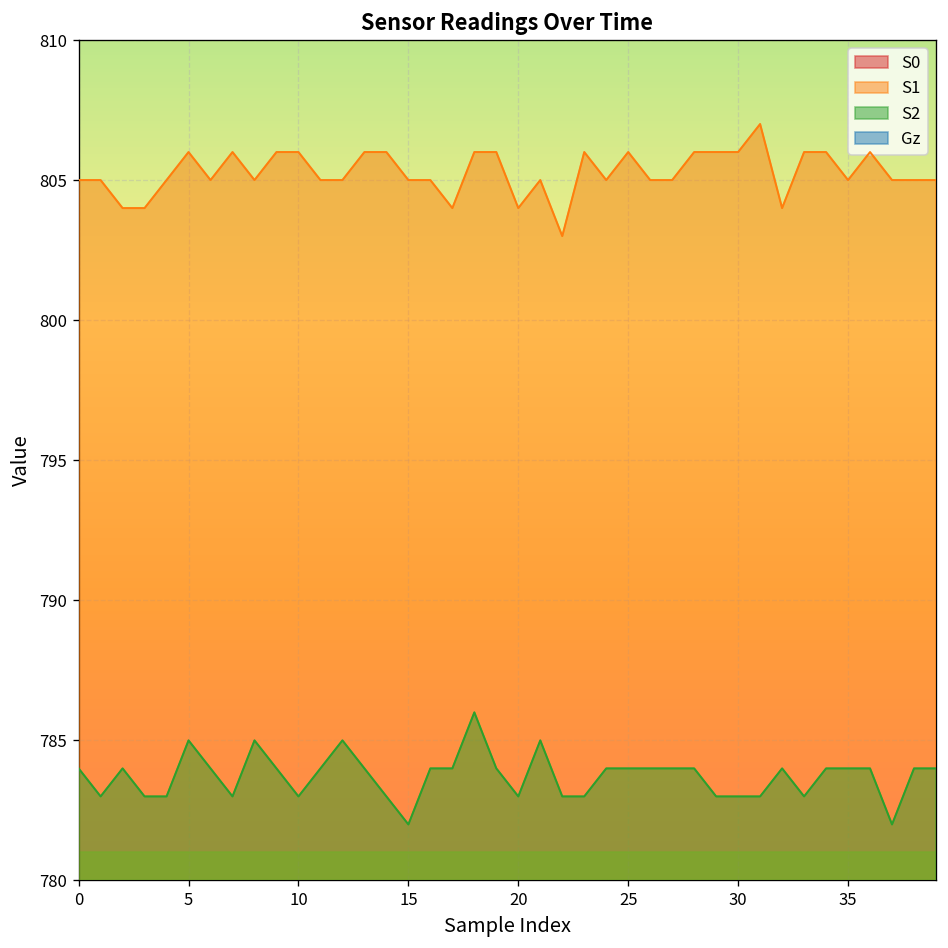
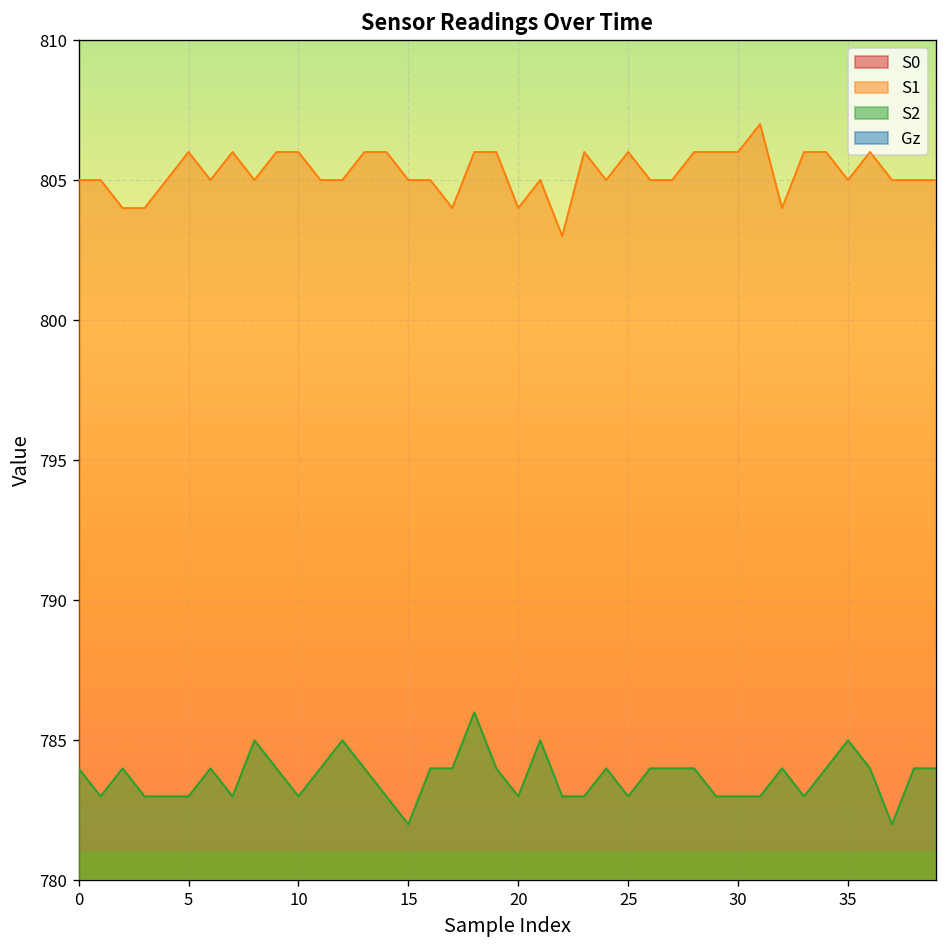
S2, 5: 785 -> 783
S2, 25: 784 -> 783
S2, 35: 784 -> 785
